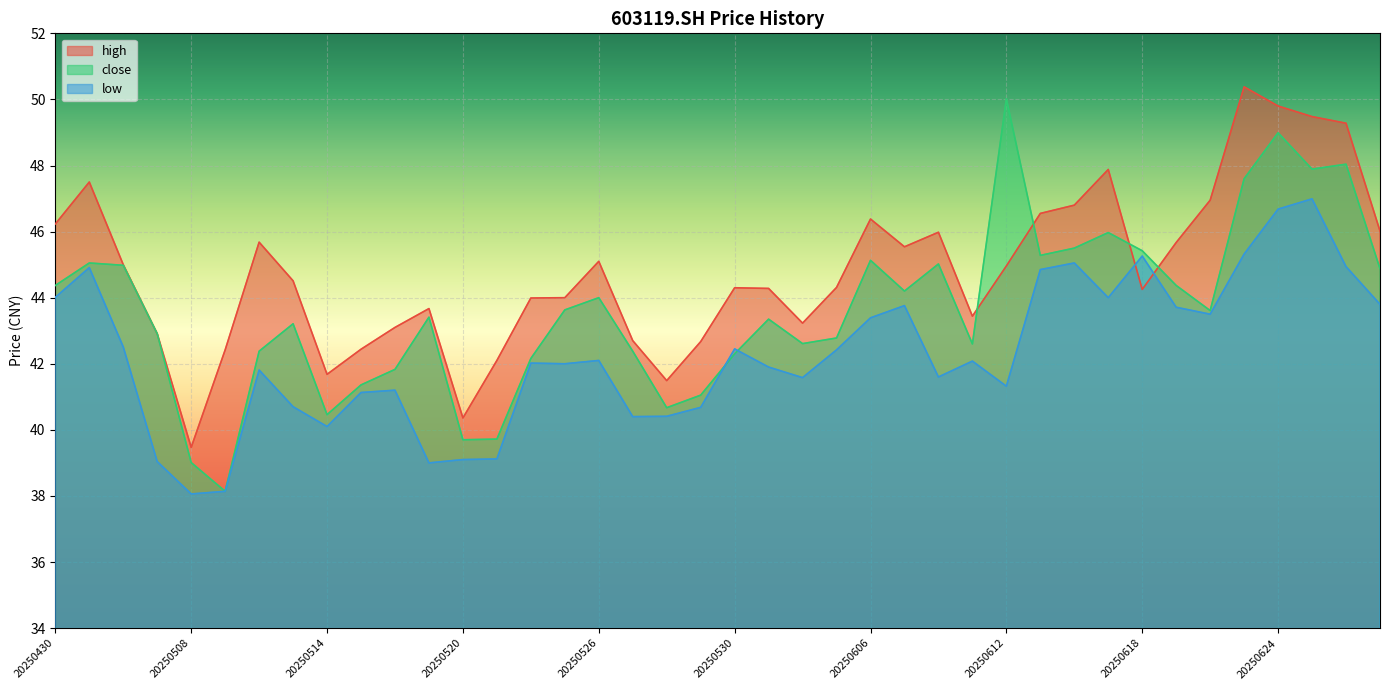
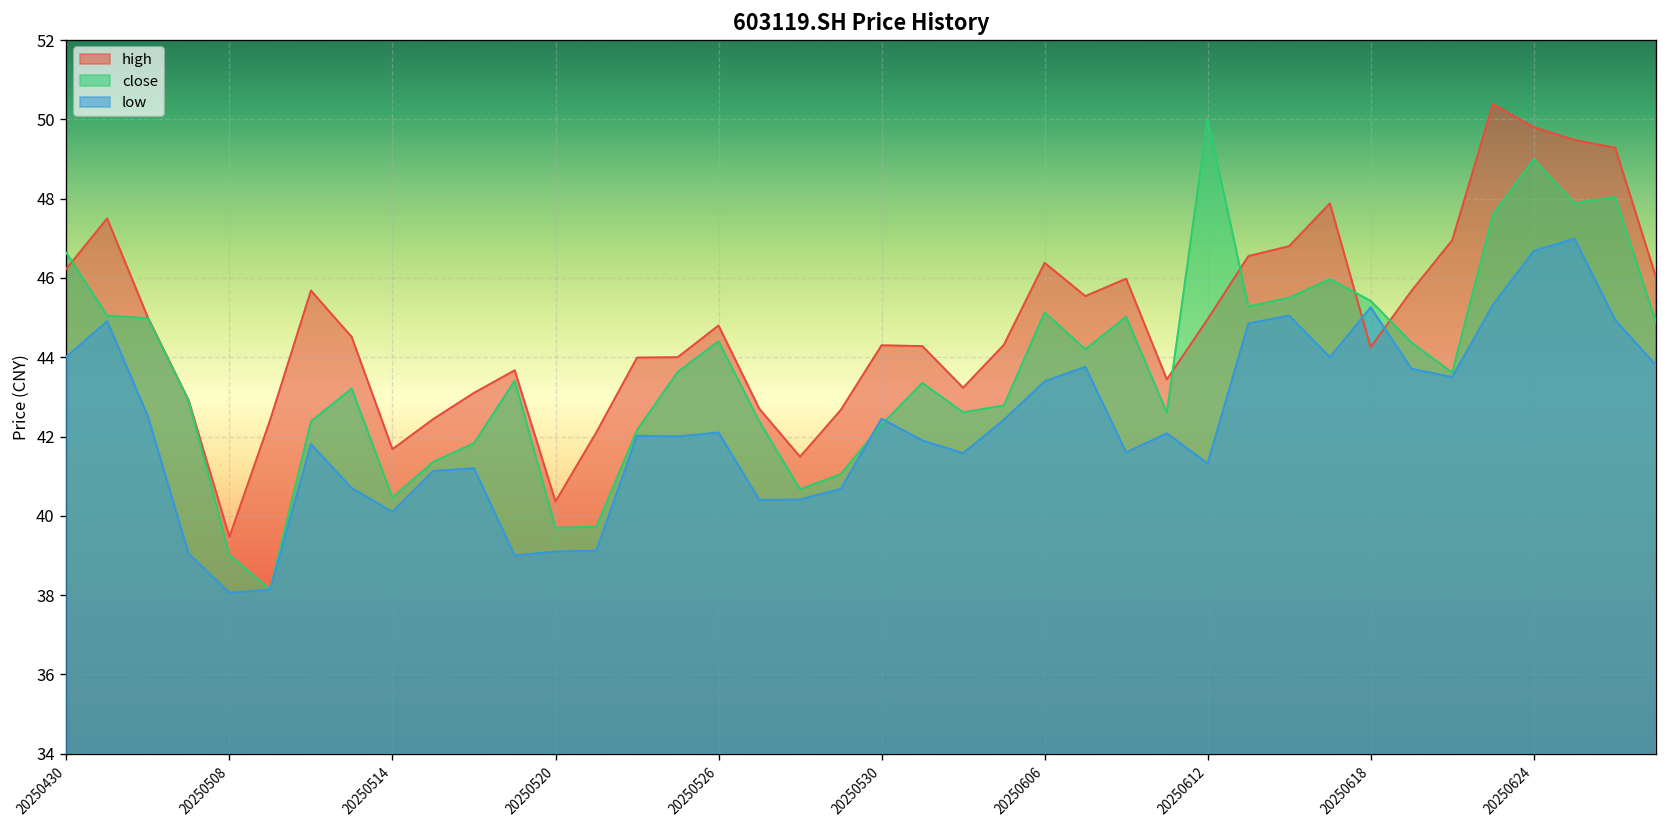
close, 20250430: 44.4 -> 46.6
high, 20250526: 45.1 -> 44.8
close, 20250526: 44.0 -> 44.4
